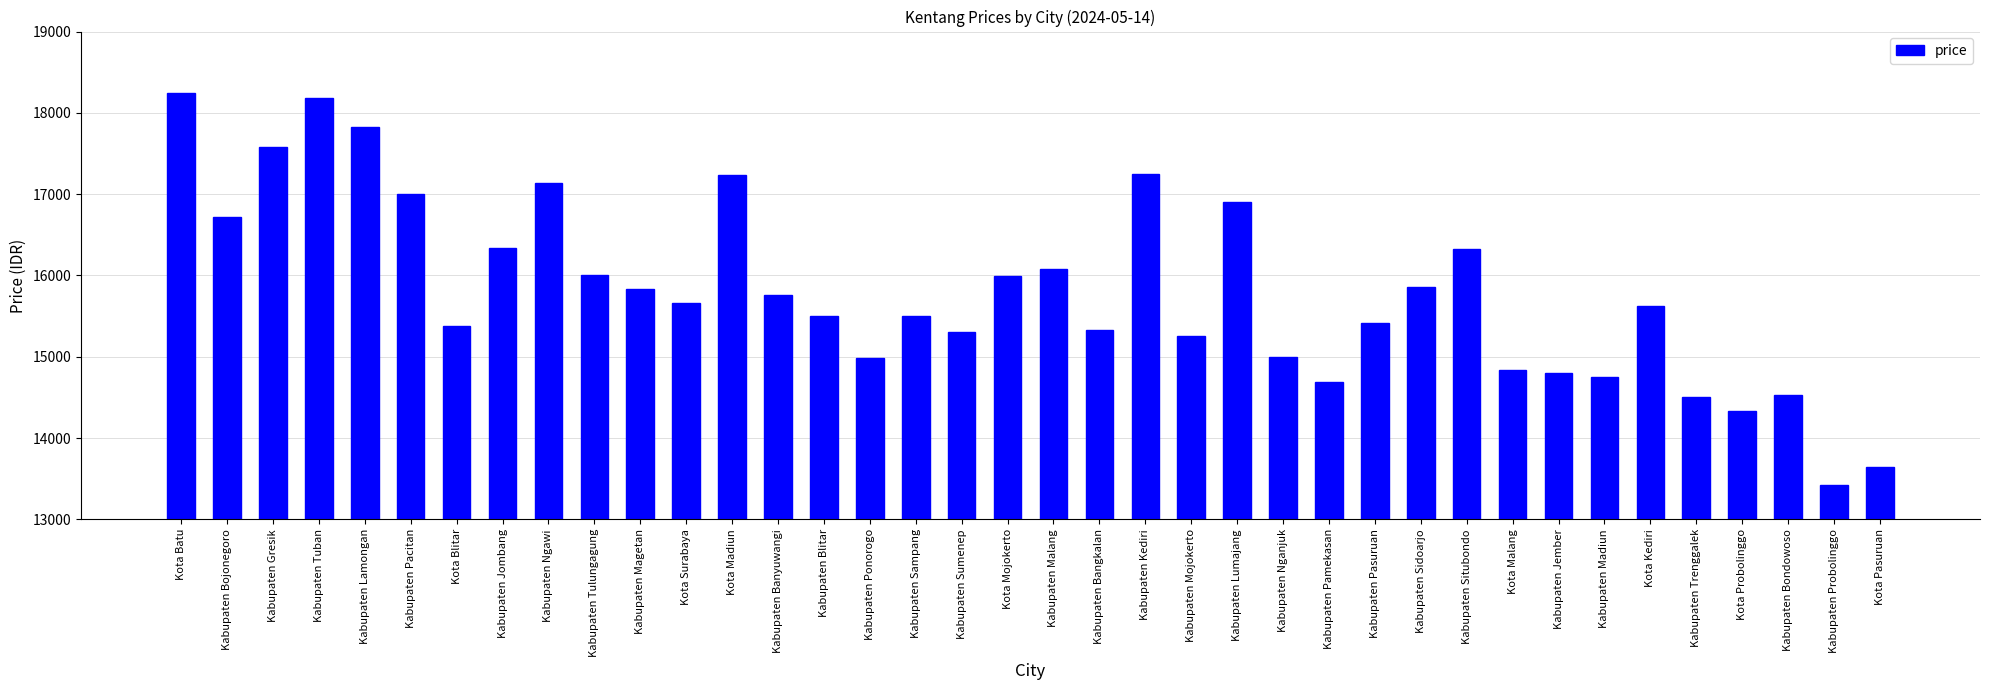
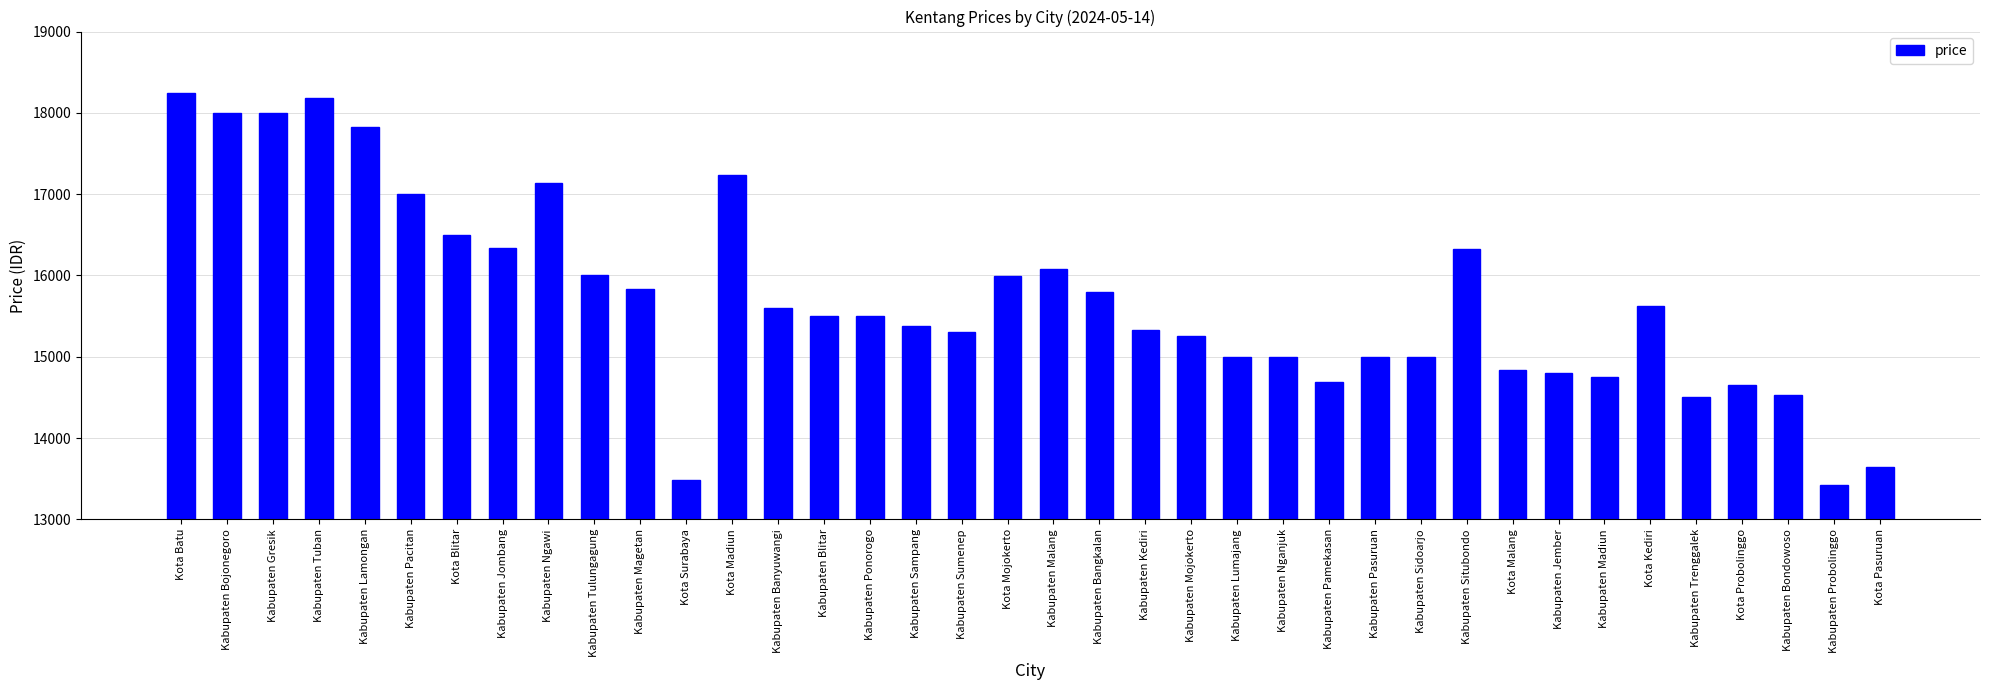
Kabupaten Bojonegoro: 16700 -> 18000
Kabupaten Gresik: 17600 -> 18000
Kota Blitar: 15400 -> 16500
Kota Surabaya: 15700 -> 13500
Kabupaten Banyuwangi: 15800 -> 15600
Kabupaten Ponorogo: 15000 -> 15500
Kabupaten Sampang: 15500 -> 15400
Kabupaten Bangkalan: 15300 -> 15800
Kabupaten Kediri: 17200 -> 15300
Kabupaten Lumajang: 16900 -> 15000
Kabupaten Pasuruan: 15400 -> 15000
Kabupaten Sidoarjo: 15900 -> 15000
Kota Probolinggo: 14300 -> 14600
